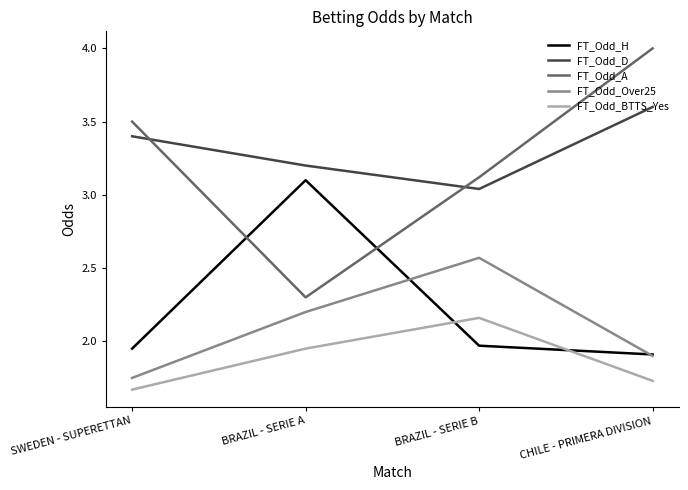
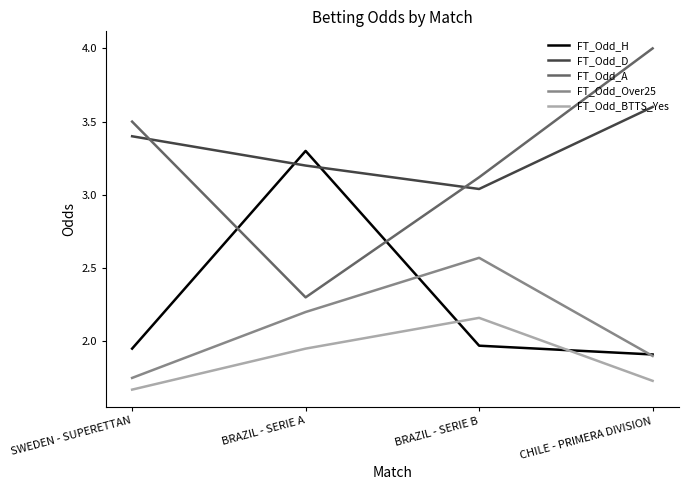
FT_Odd_H, BRAZIL - SERIE A: 3.1 -> 3.3
